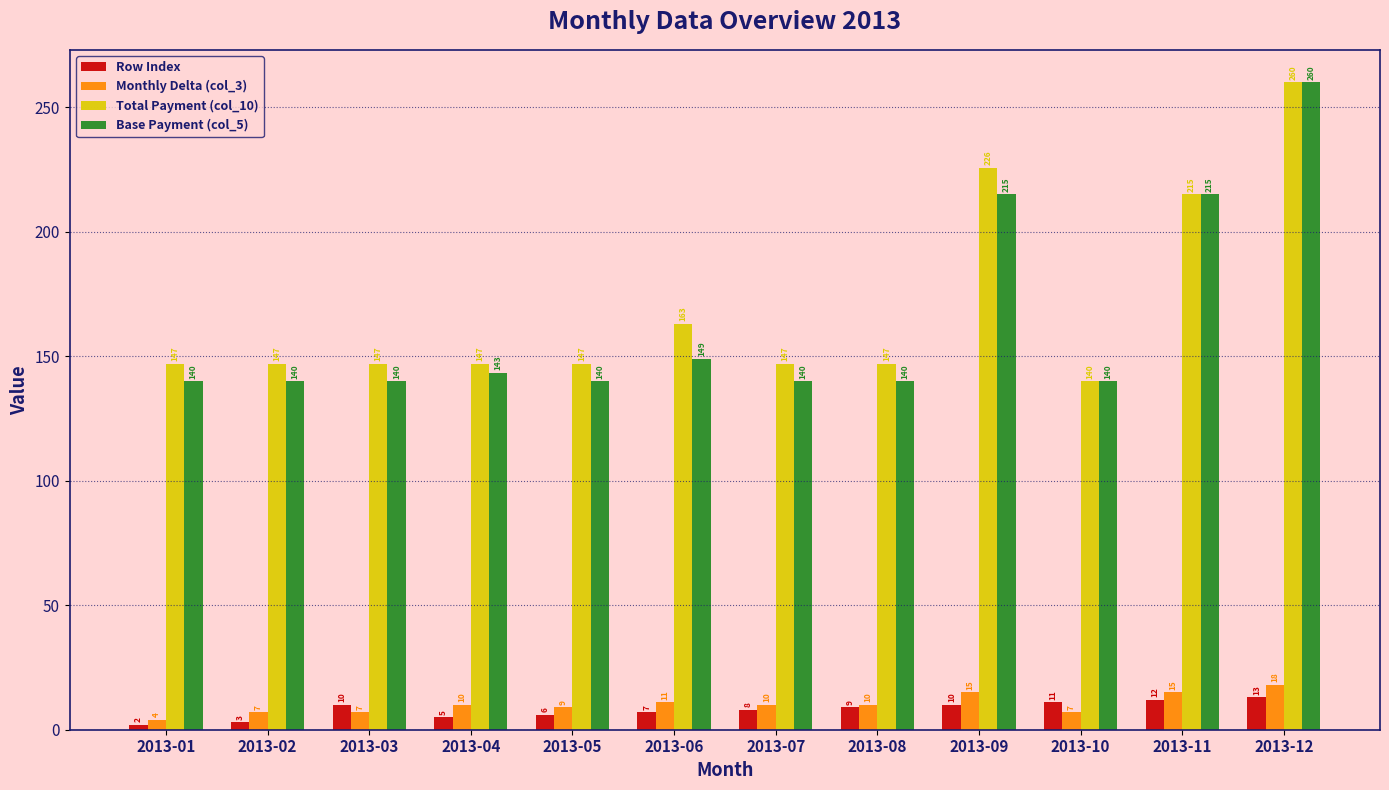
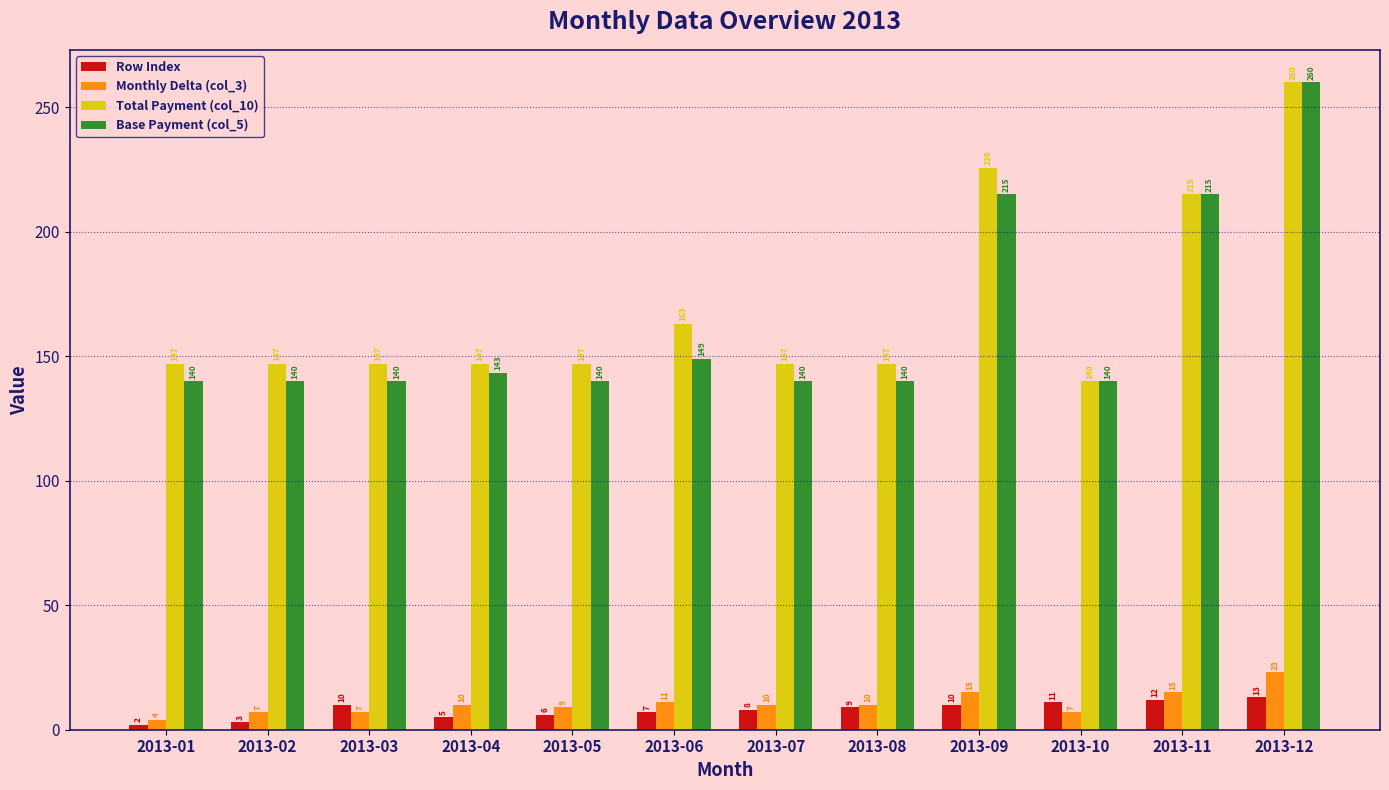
Monthly Delta (col_3), 2013-12: 18 -> 23
